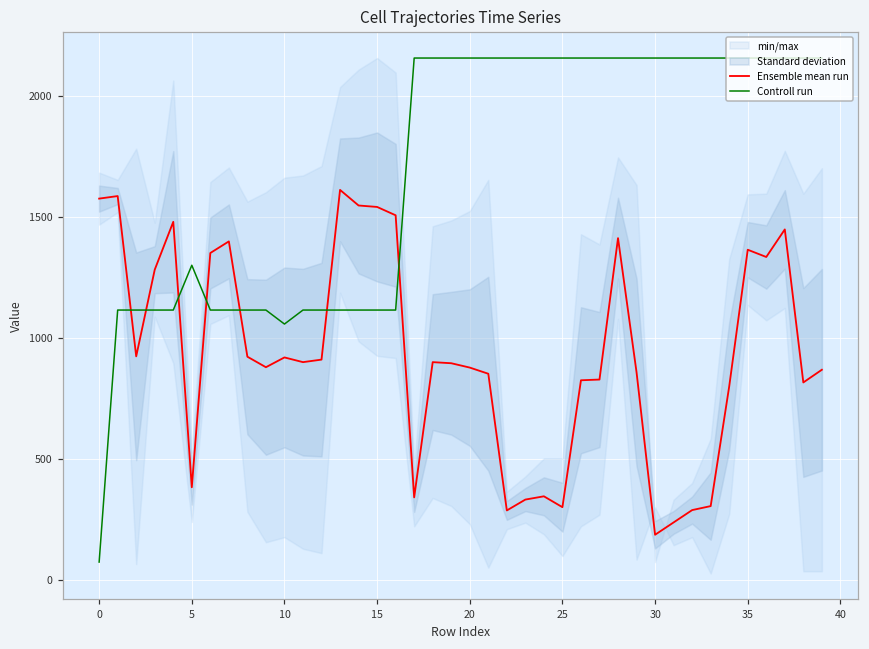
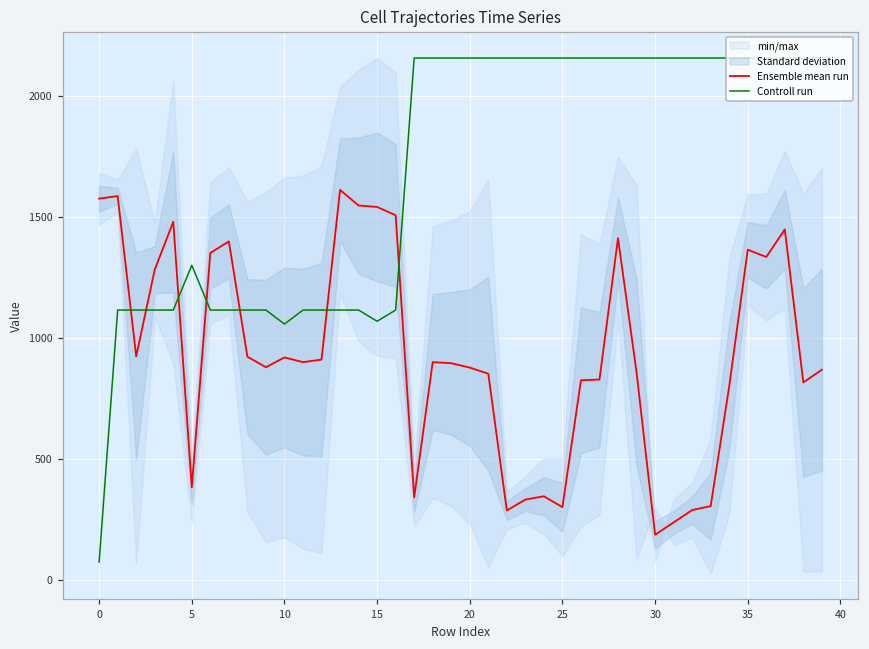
Controll run, 15: 1120 -> 1070
